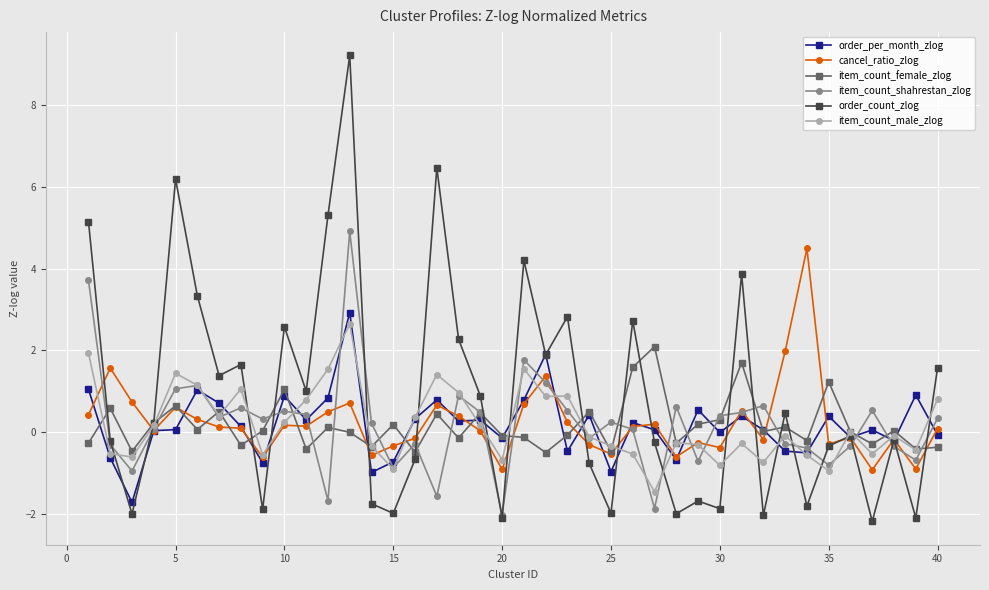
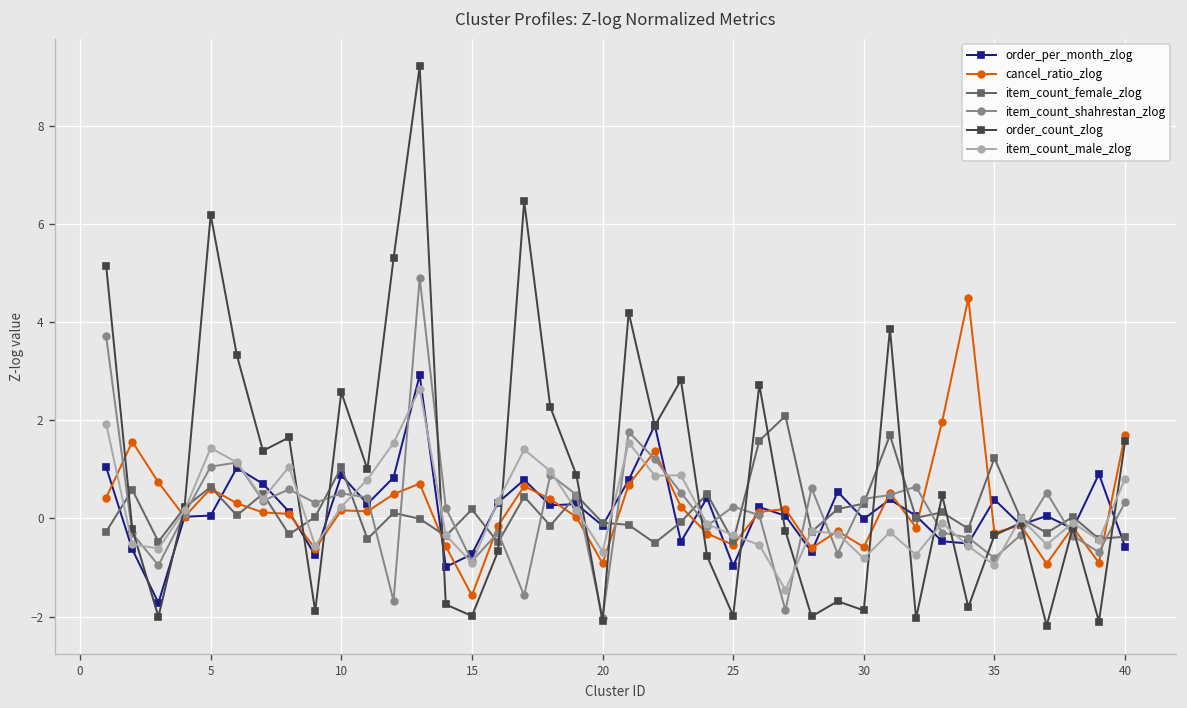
cancel_ratio_zlog, 15: -0.3 -> -1.6
cancel_ratio_zlog, 30: -0.4 -> -0.6
order_per_month_zlog, 40: -0.1 -> -0.6
cancel_ratio_zlog, 40: 0.1 -> 1.7
